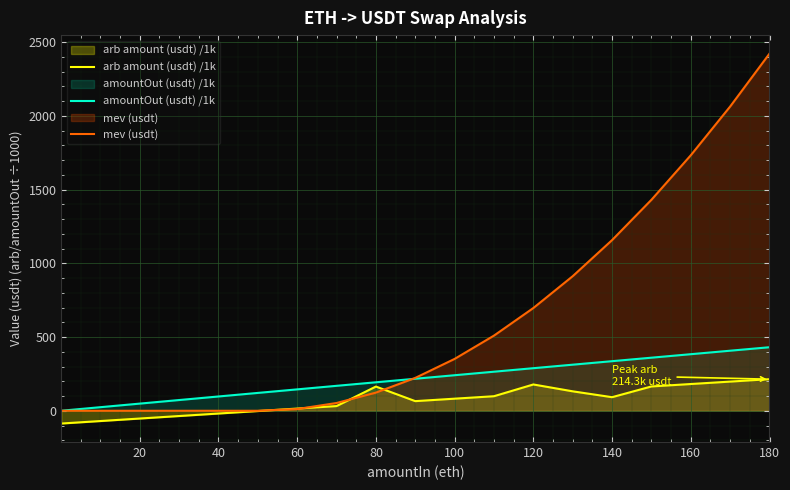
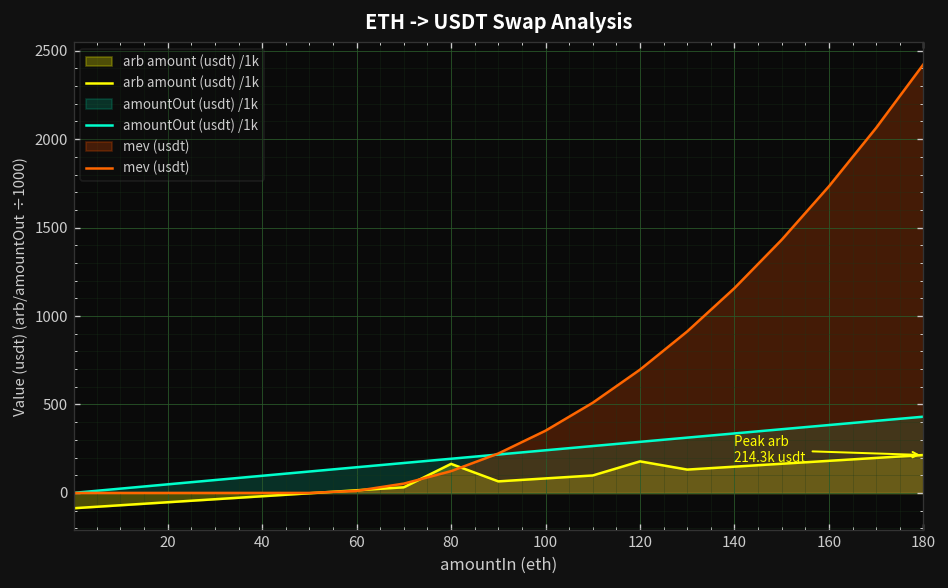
arb amount (usdt) /1k, 140: 90 -> 150
